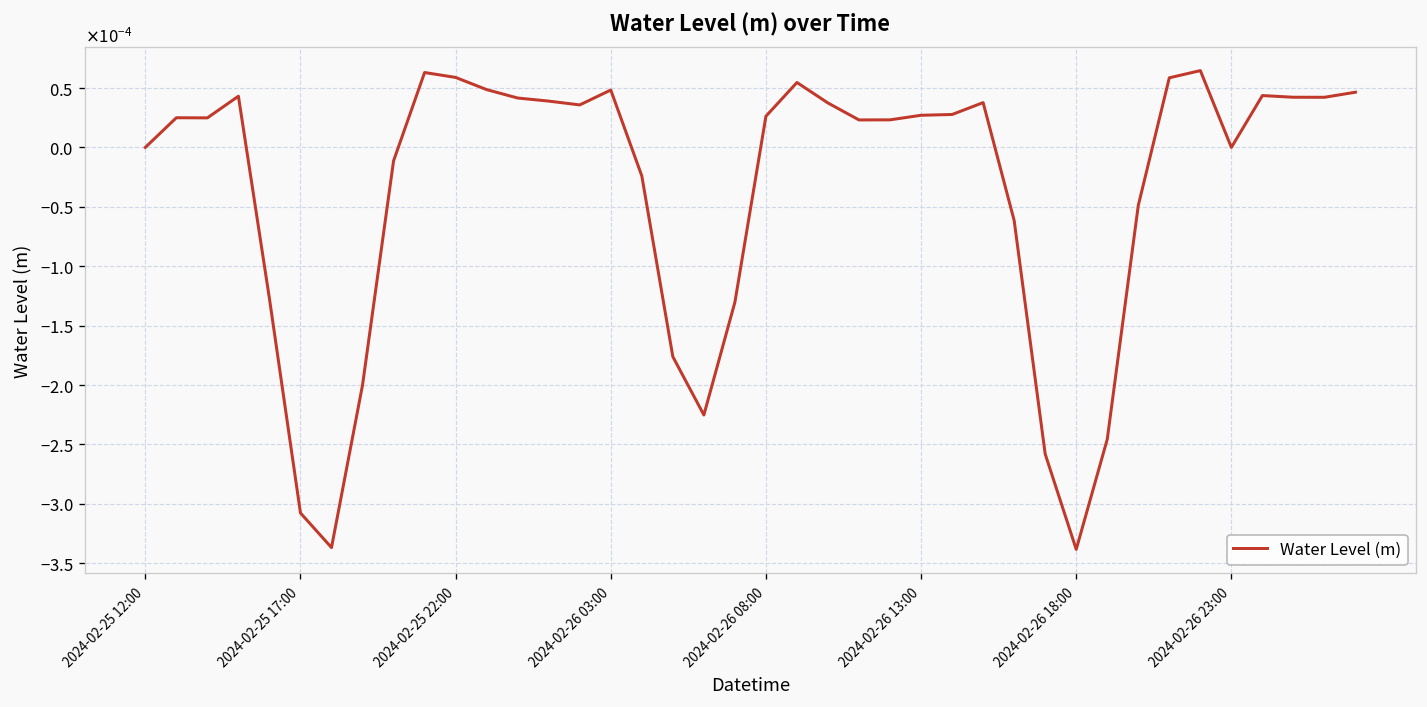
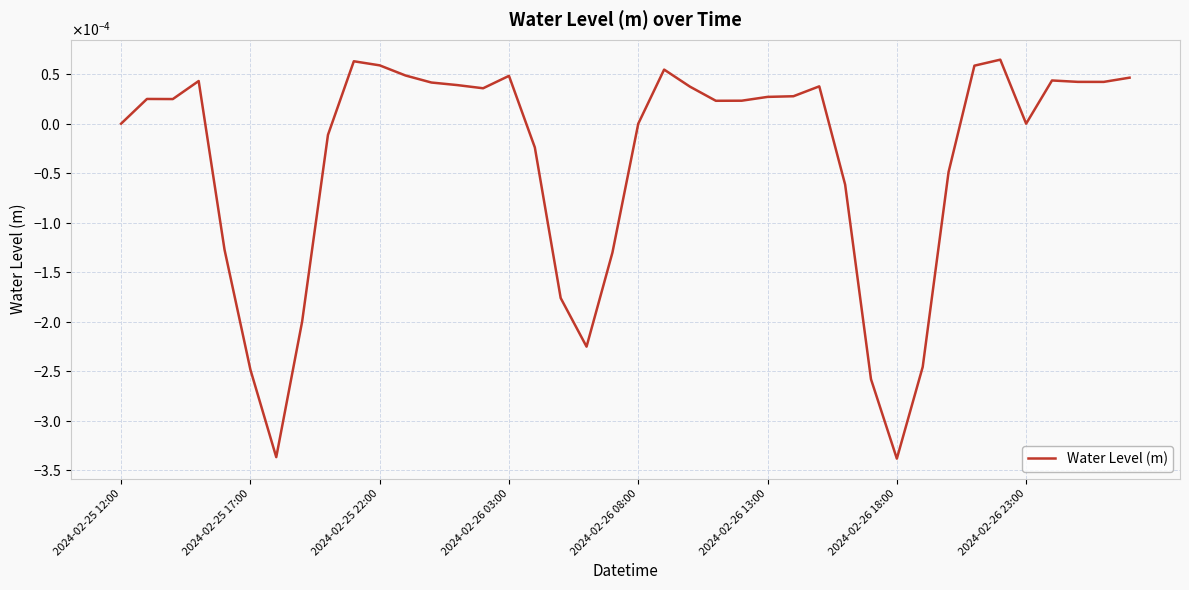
2024-02-25 17:00: -0.00031 -> -0.00025
2024-02-26 08:00: 0.00003 -> 0.00000
